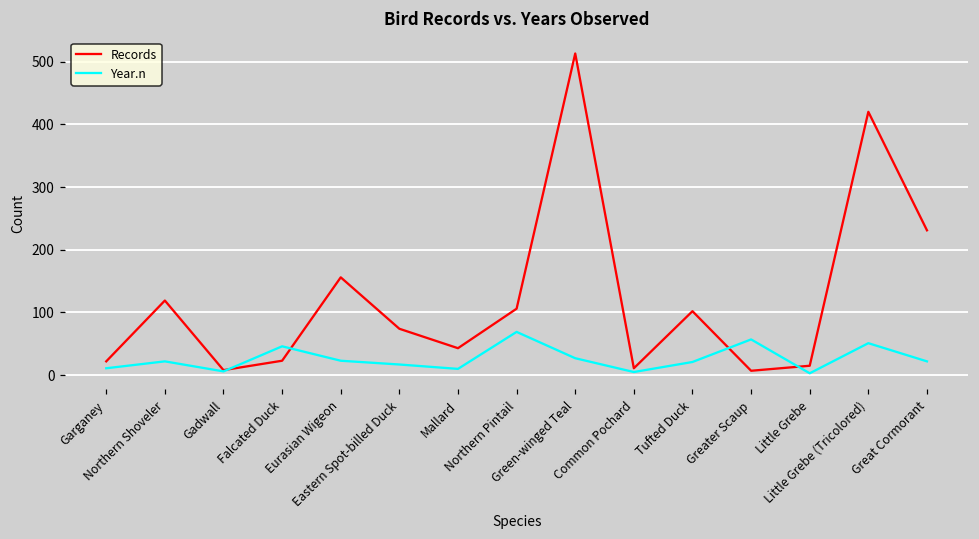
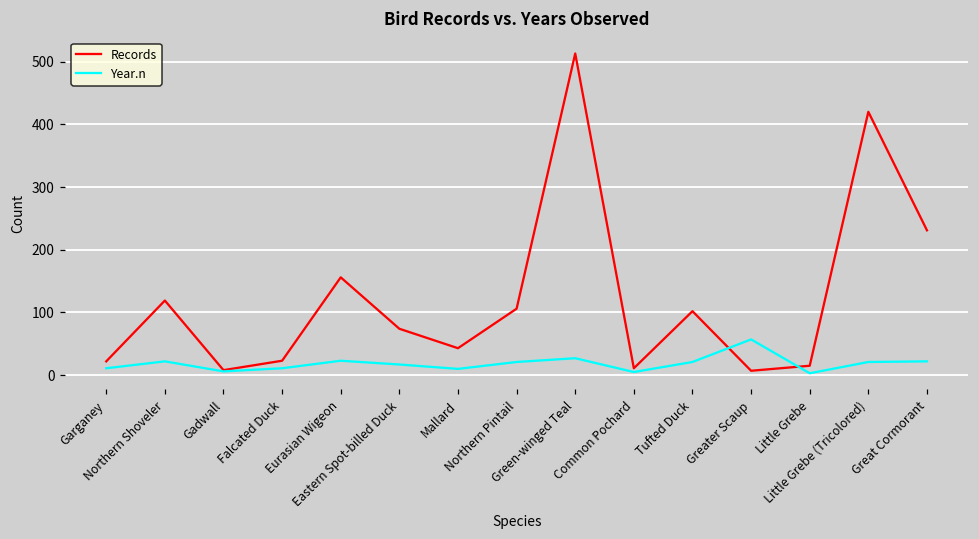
Year.n, Falcated Duck: 50 -> 10
Year.n, Northern Pintail: 70 -> 20
Year.n, Little Grebe (Tricolored): 50 -> 20
